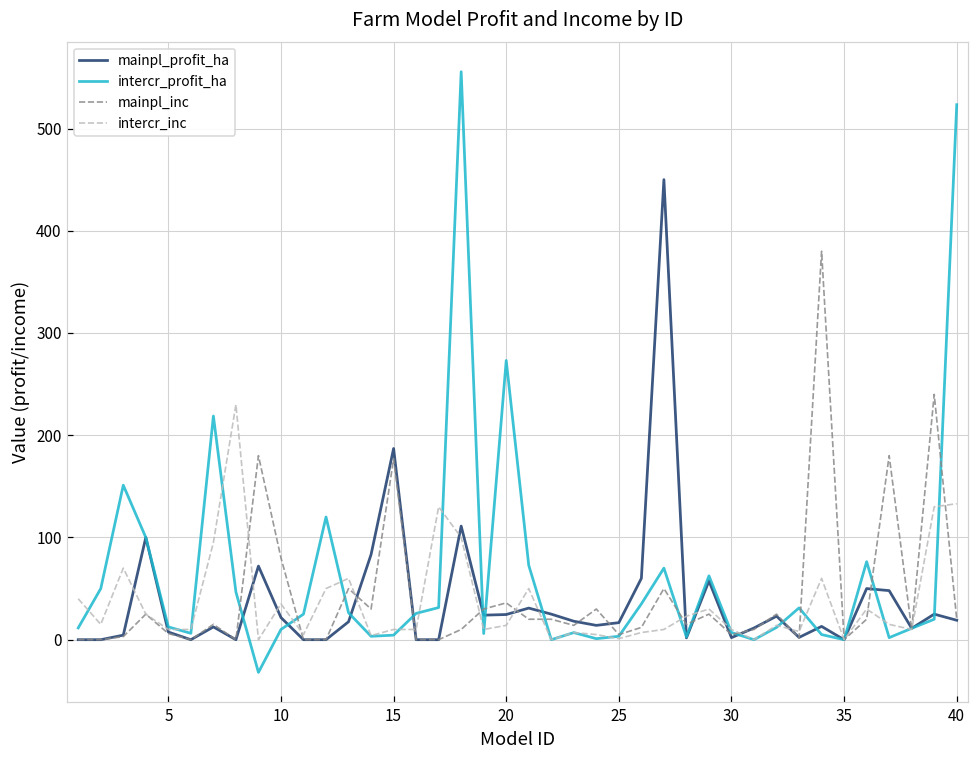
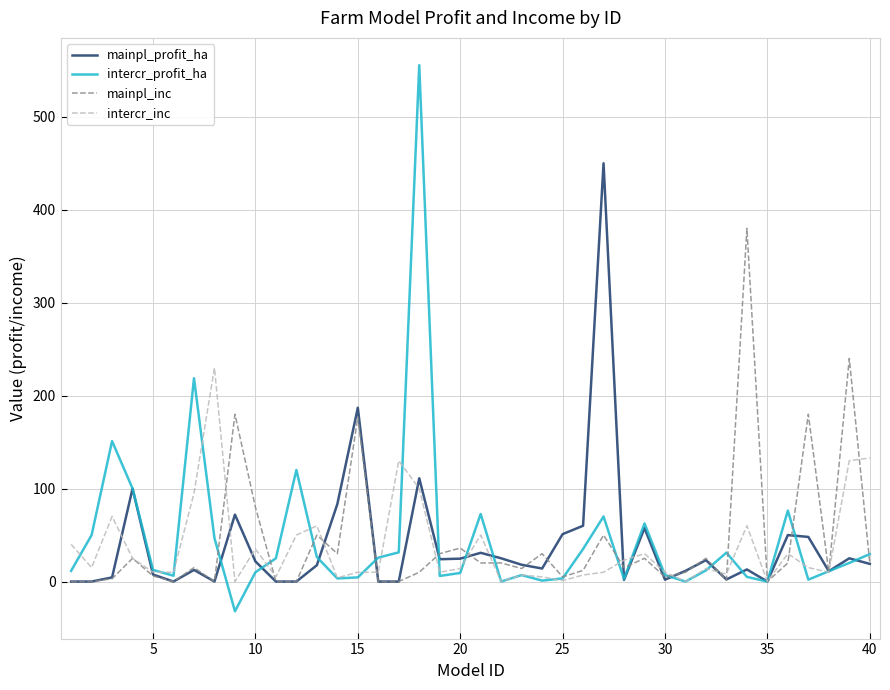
intercr_profit_ha, 20: 270 -> 10
mainpl_profit_ha, 25: 20 -> 50
intercr_profit_ha, 40: 520 -> 30
